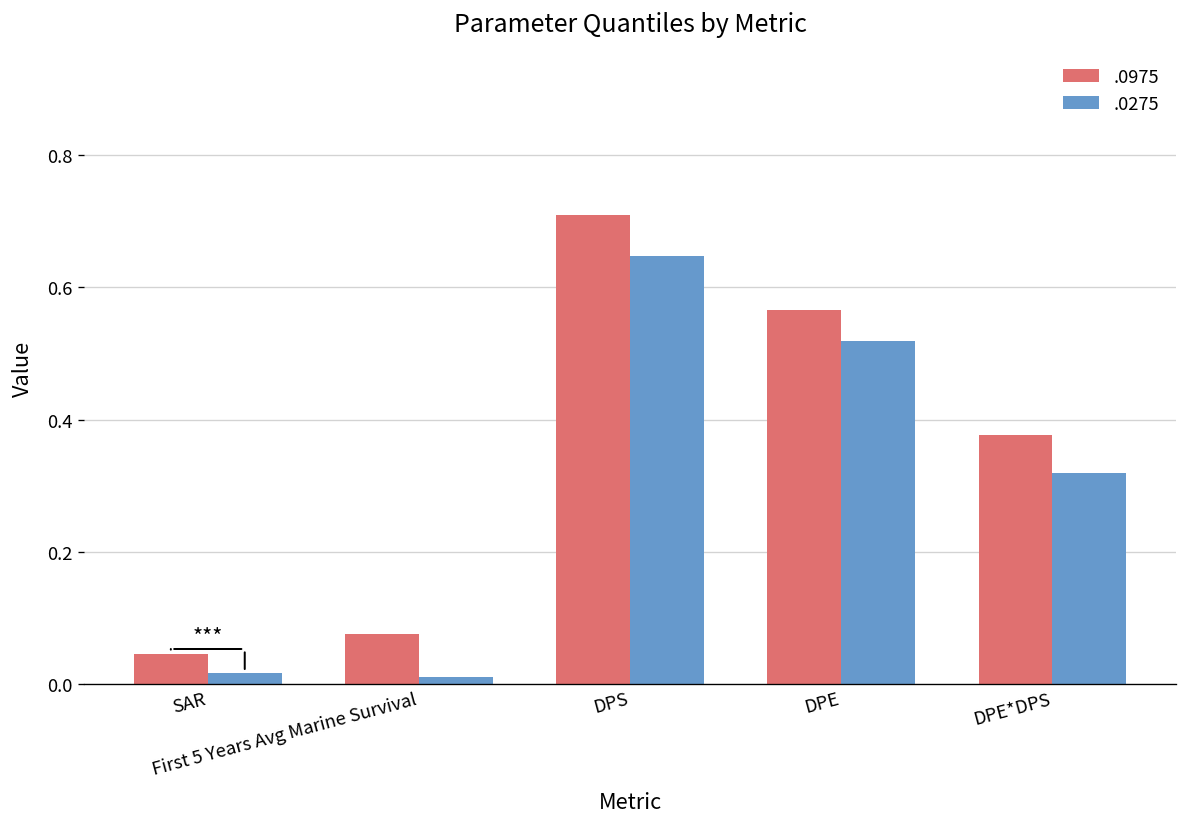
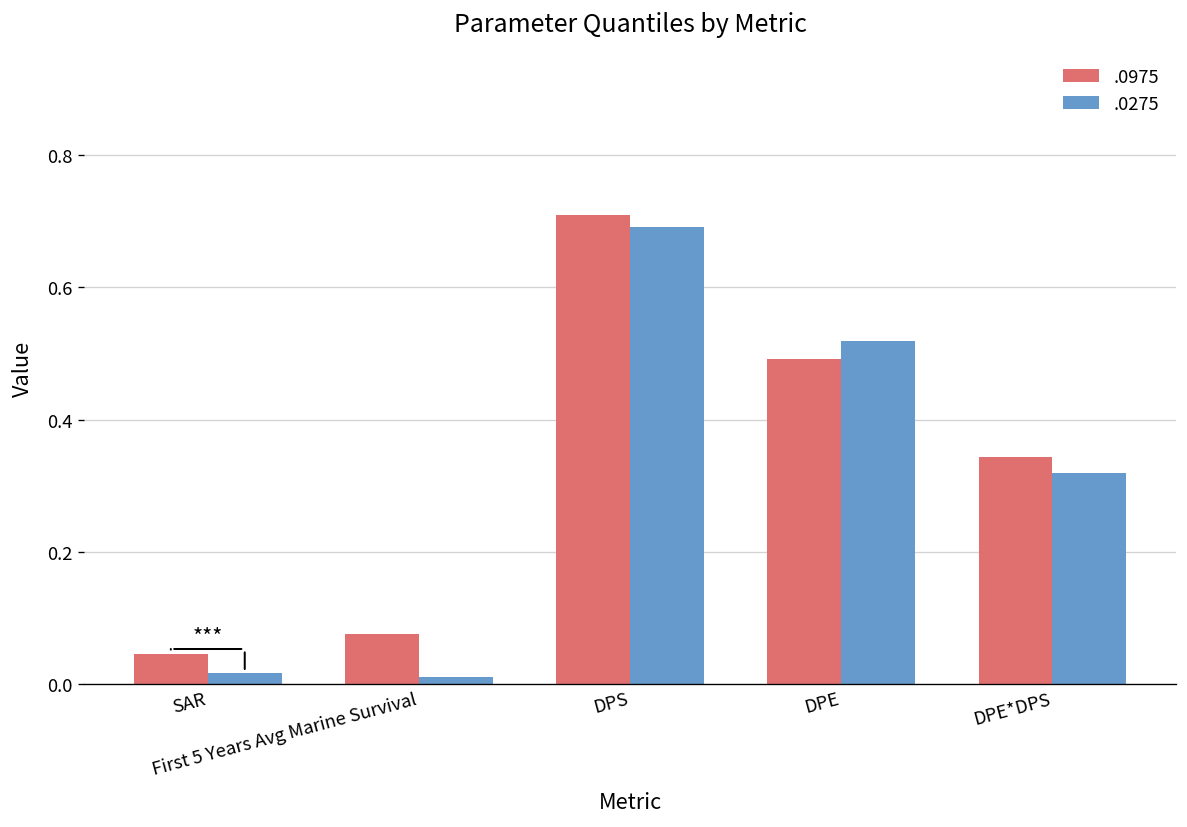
.0275, DPS: 0.65 -> 0.69
.0975, DPE: 0.57 -> 0.49
.0975, DPE*DPS: 0.38 -> 0.34
